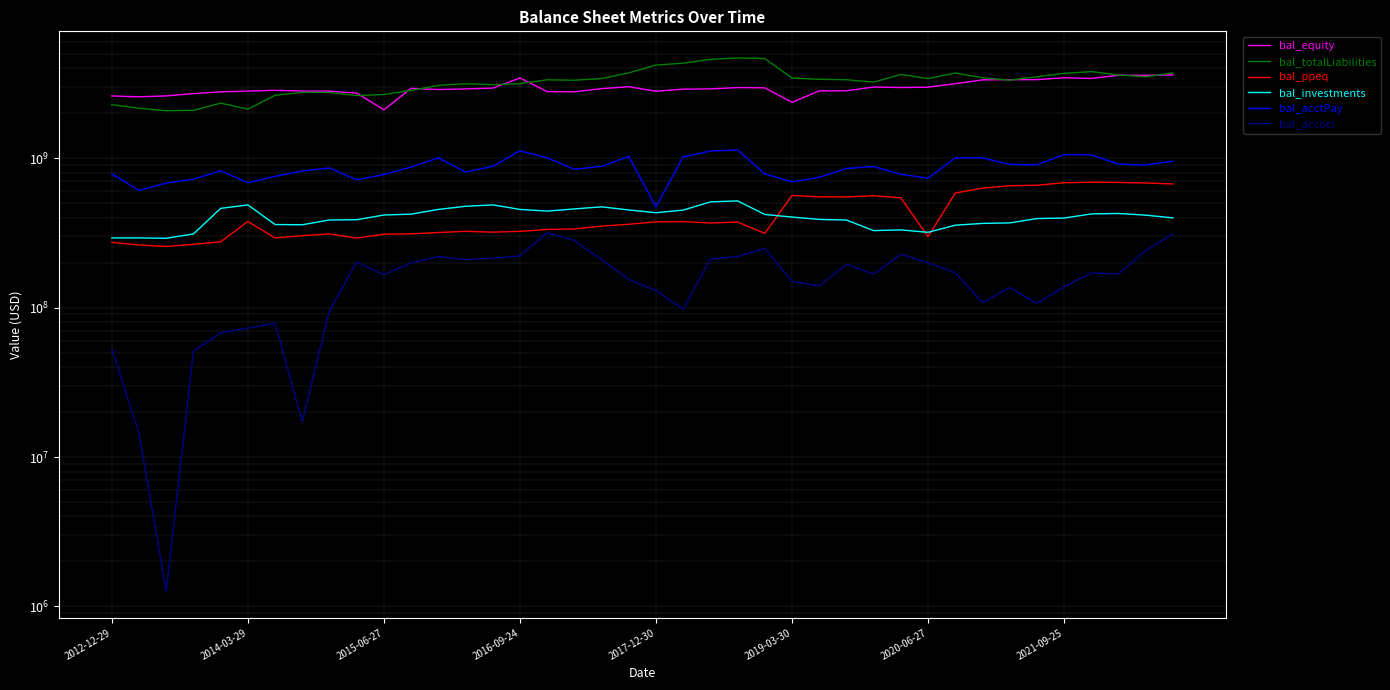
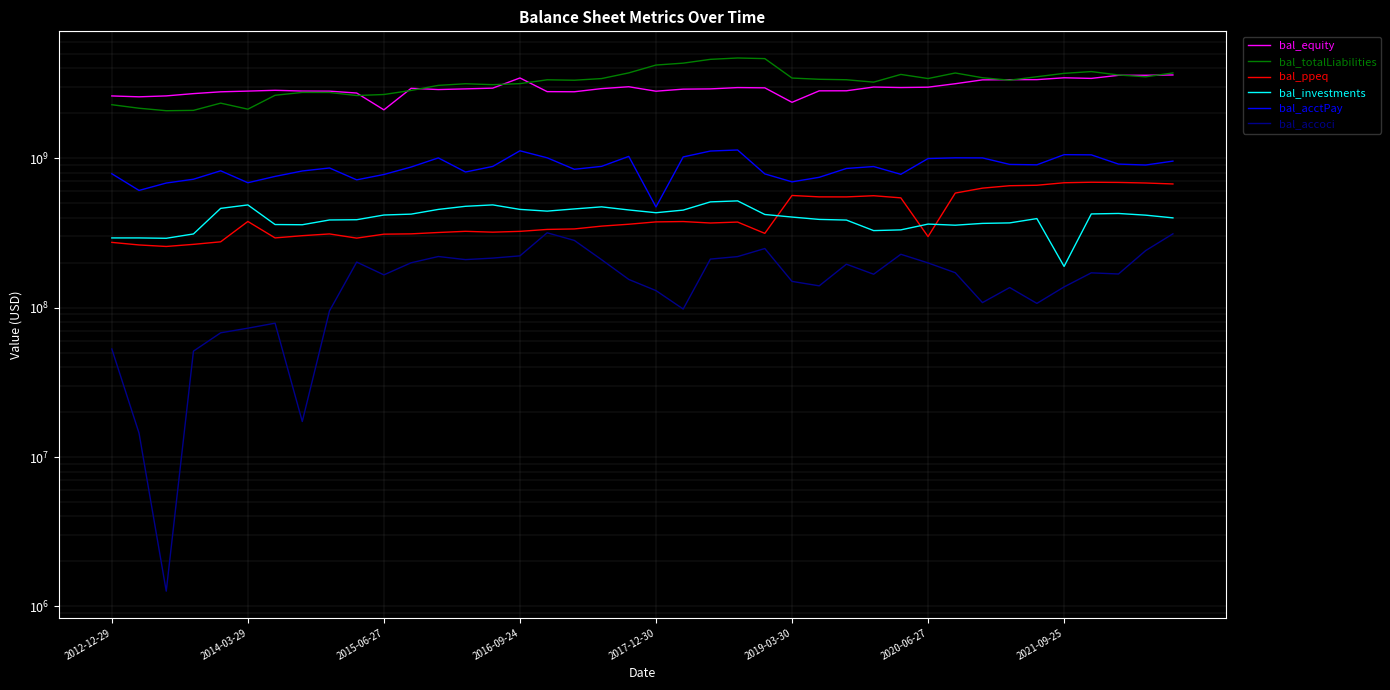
bal_investments, 2020-06-27: 320000000 -> 360000000
bal_acctPay, 2020-06-27: 700000000 -> 1000000000
bal_investments, 2021-09-25: 400000000 -> 190000000
